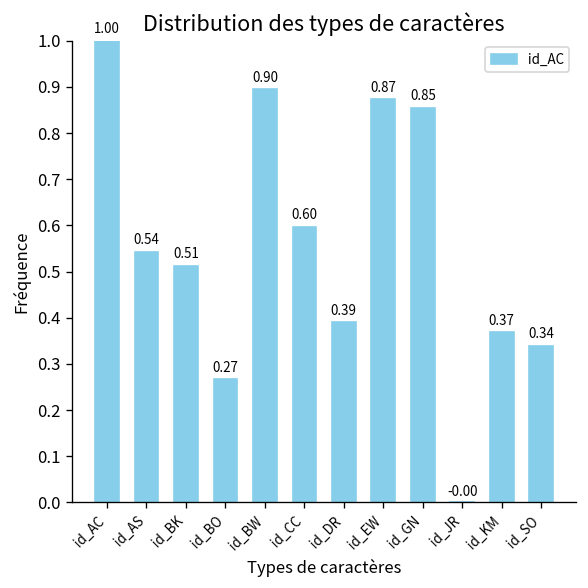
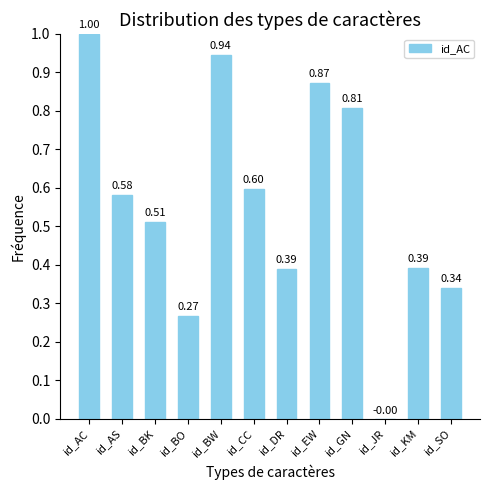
id_AS: 0.54 -> 0.58
id_BW: 0.90 -> 0.94
id_GN: 0.85 -> 0.81
id_KM: 0.37 -> 0.39
